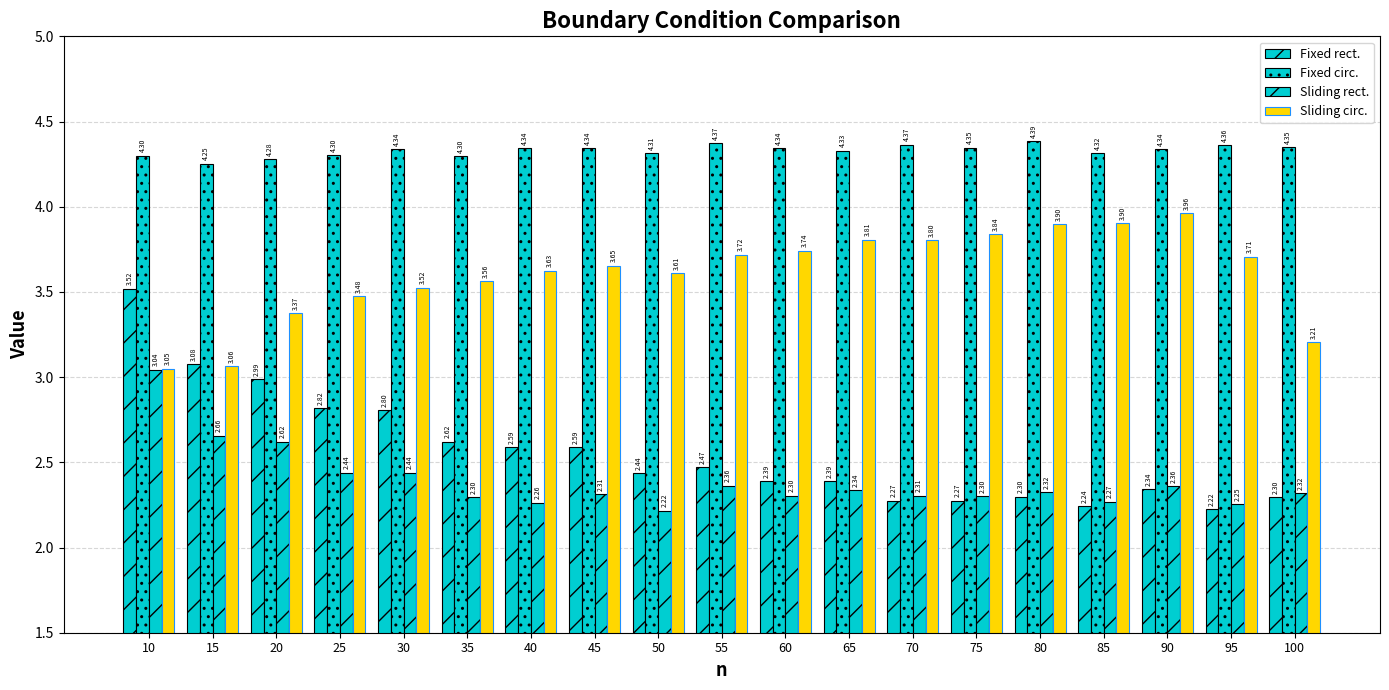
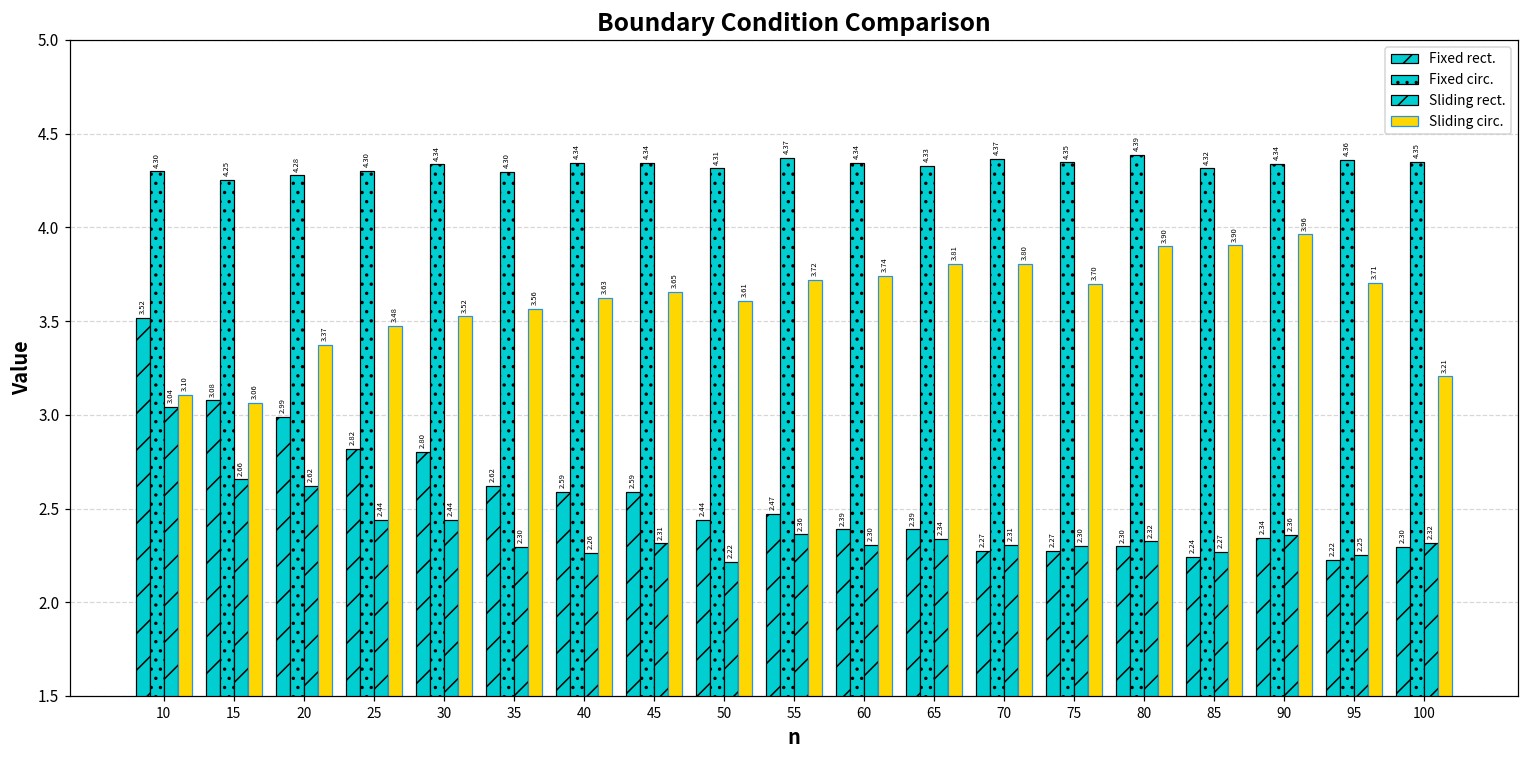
Sliding circ., 10: 3.05 -> 3.10
Sliding circ., 75: 3.84 -> 3.70
